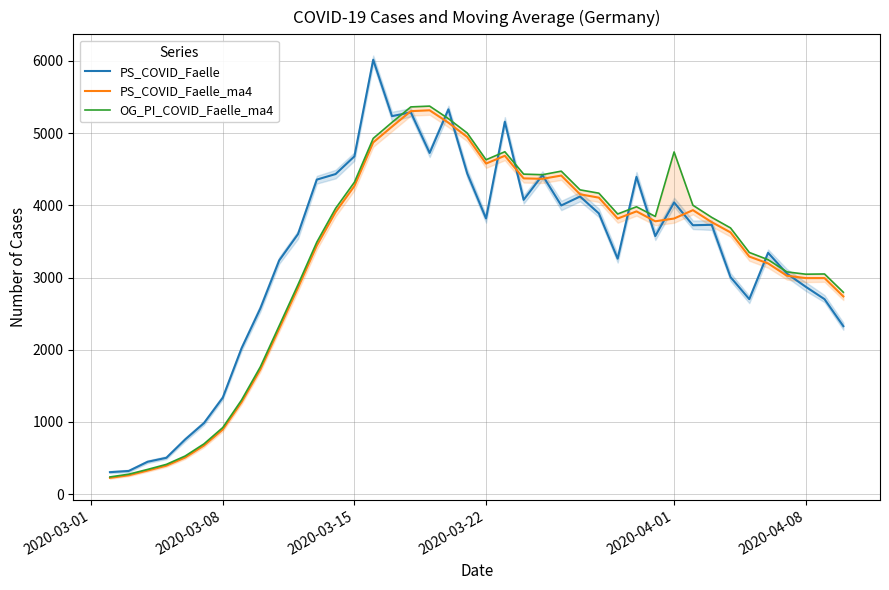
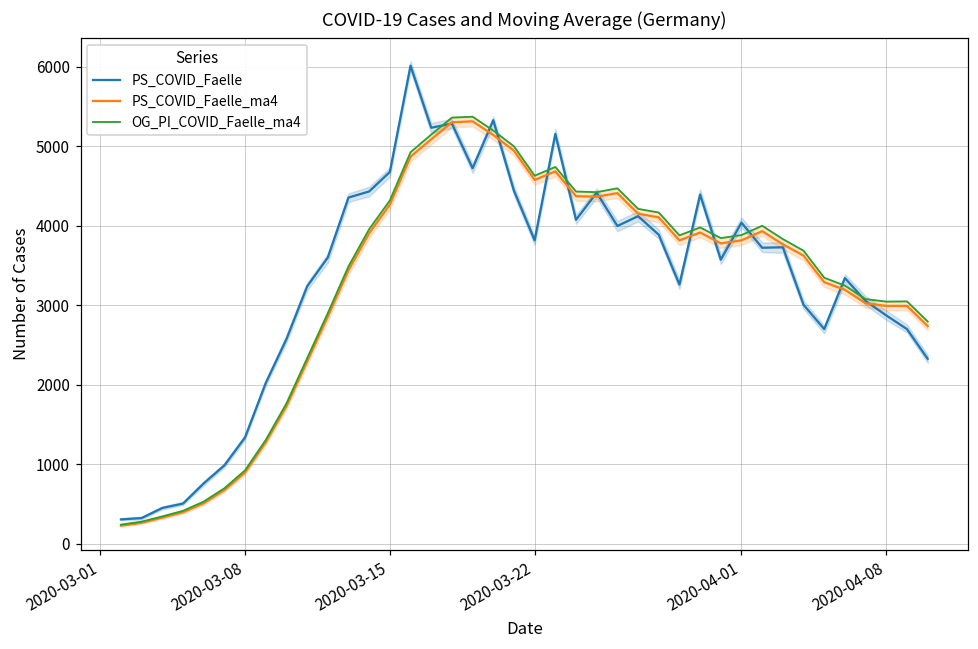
OG_PI_COVID_Faelle_ma4, 2020-04-01: 4700 -> 3900
